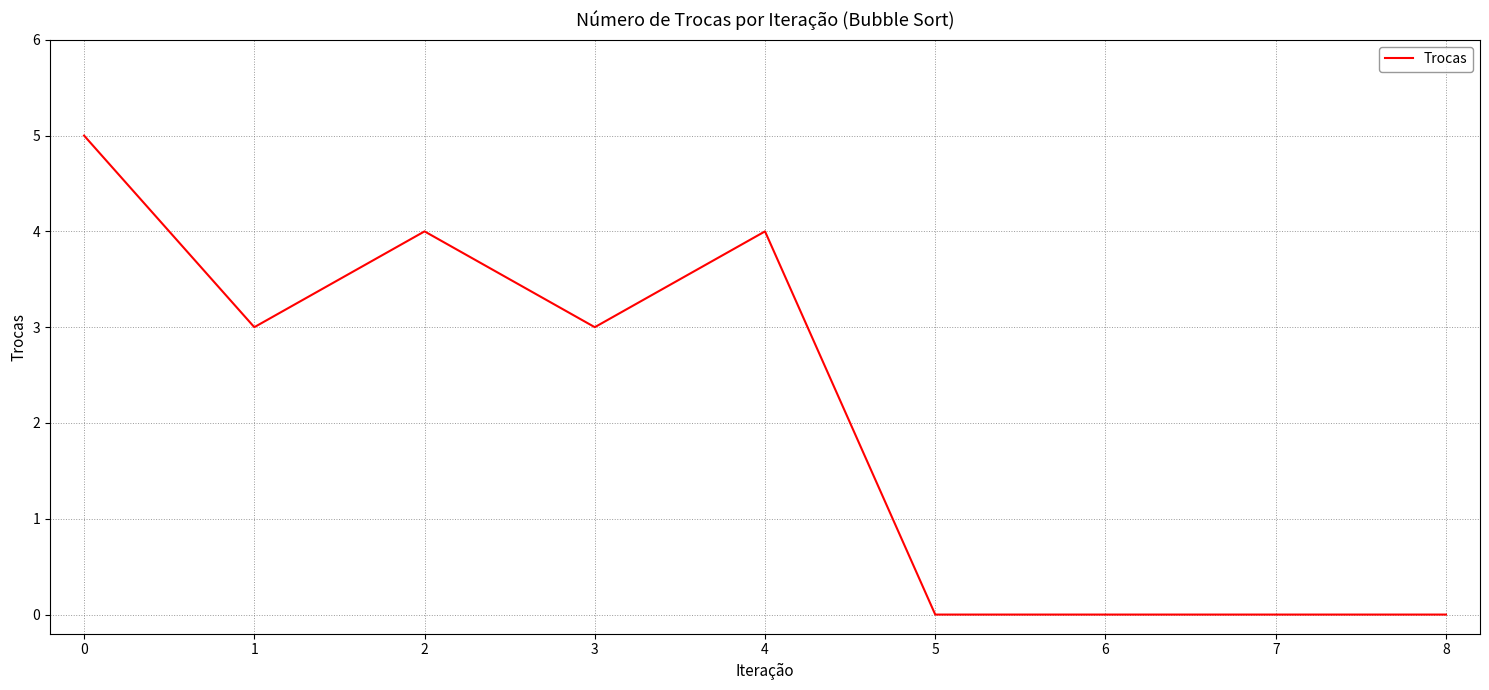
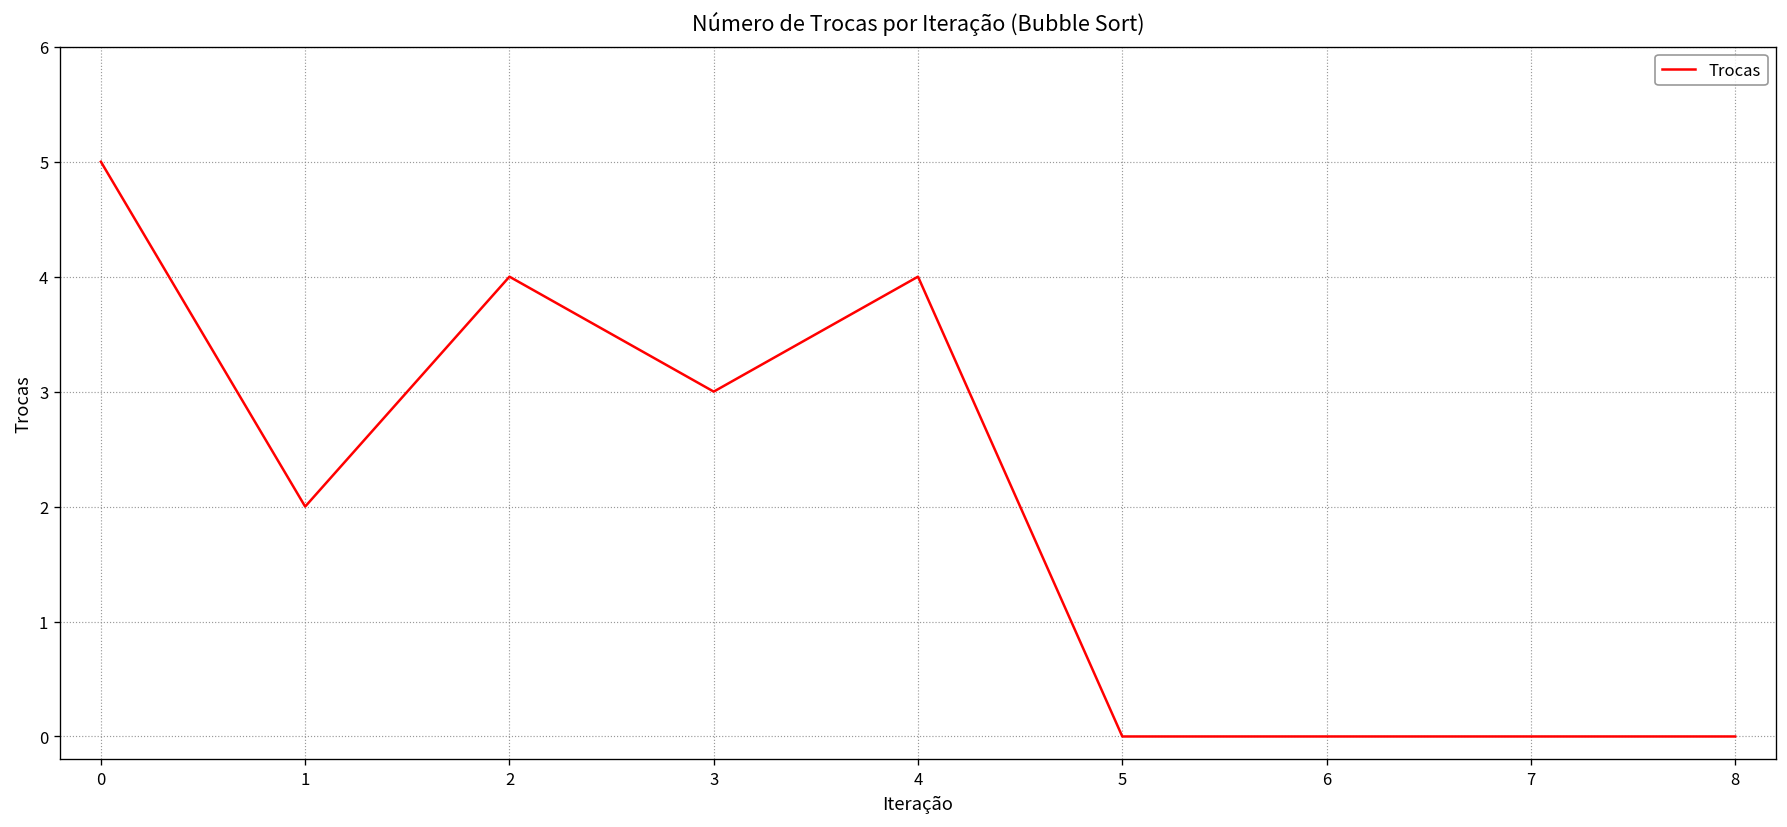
1: 3 -> 2
